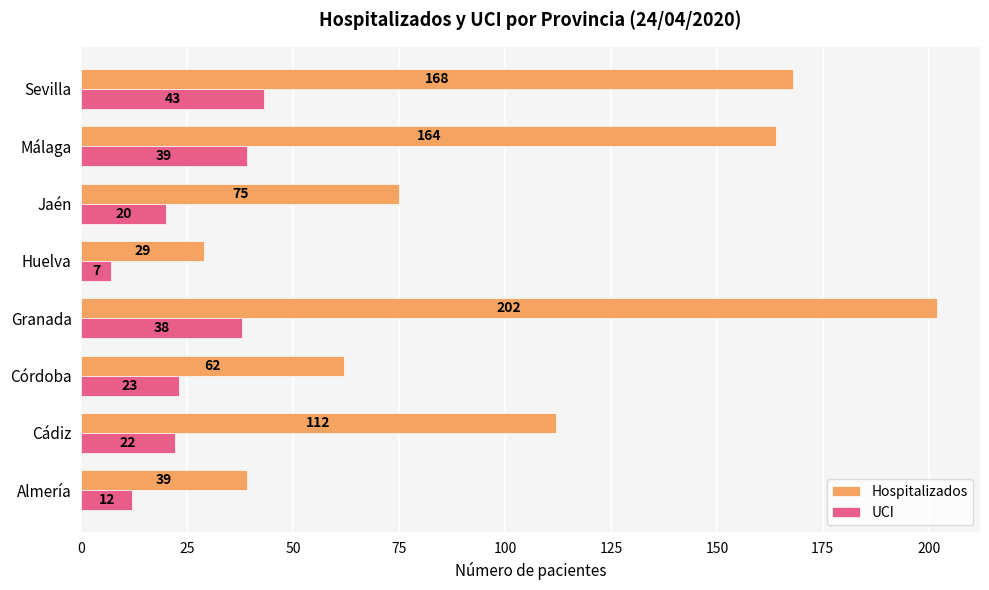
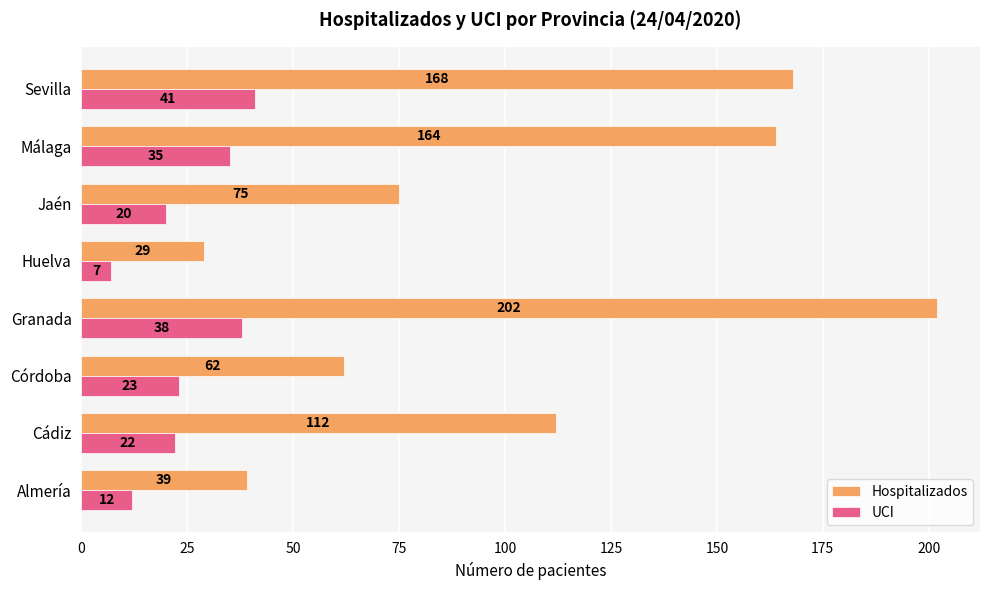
UCI, Sevilla: 43 -> 41
UCI, Málaga: 39 -> 35
